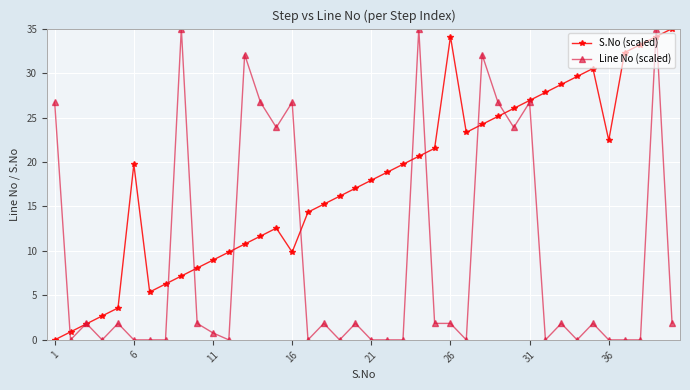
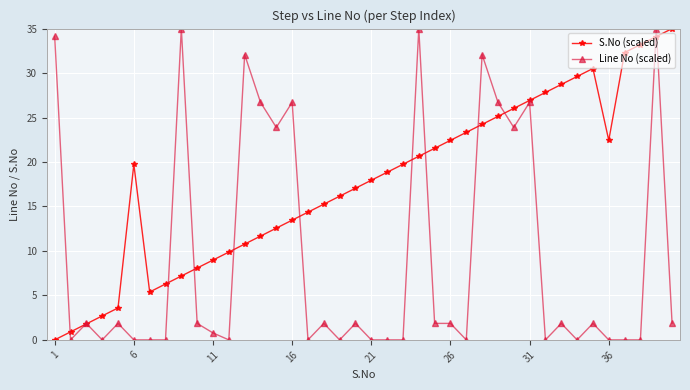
Line No (scaled), 1: 27 -> 34
S.No (scaled), 16: 10 -> 13
S.No (scaled), 26: 34 -> 22
